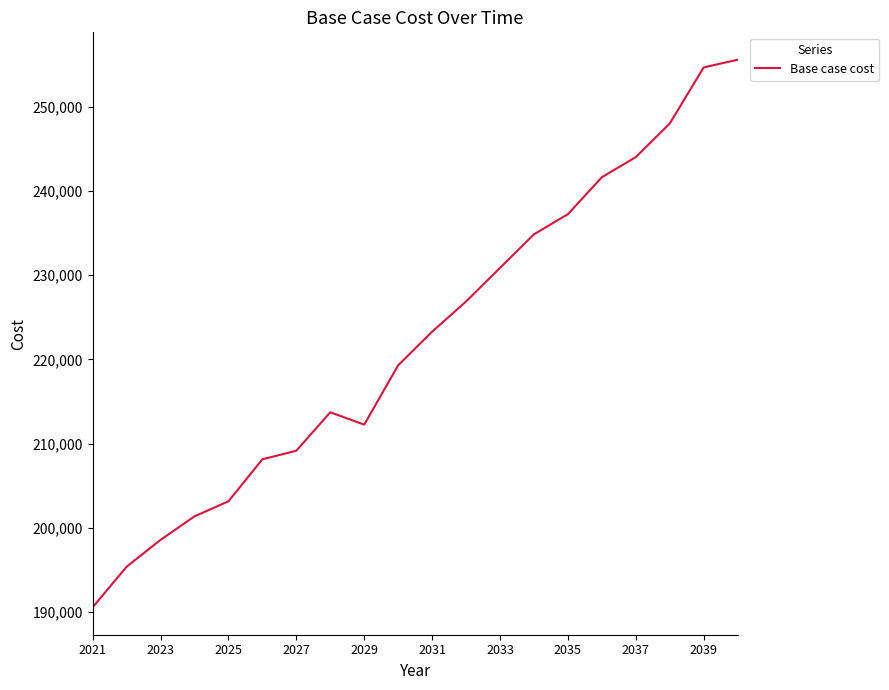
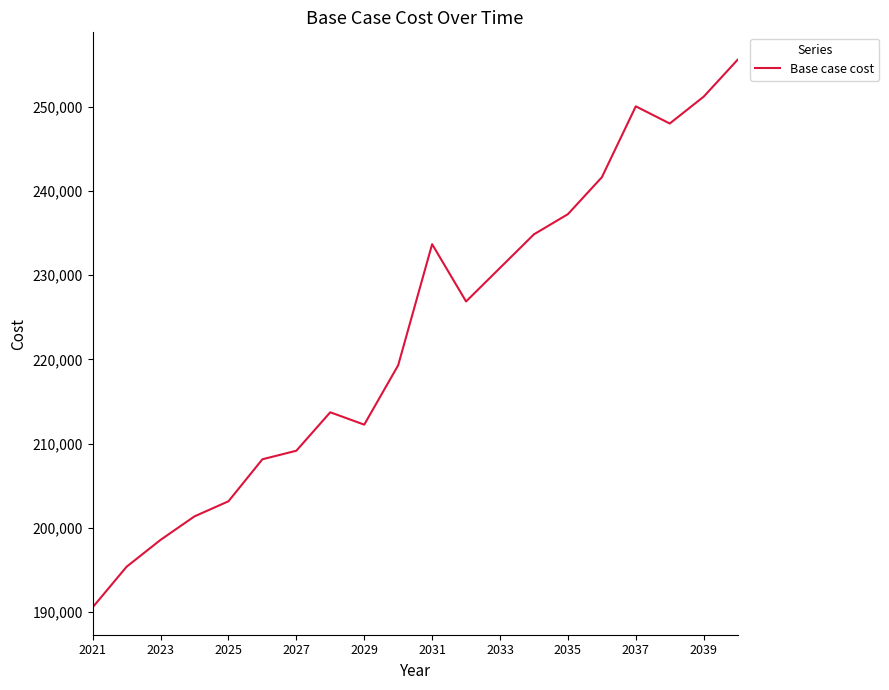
2031: 223,000 -> 234,000
2037: 244,000 -> 250,000
2039: 255,000 -> 251,000
